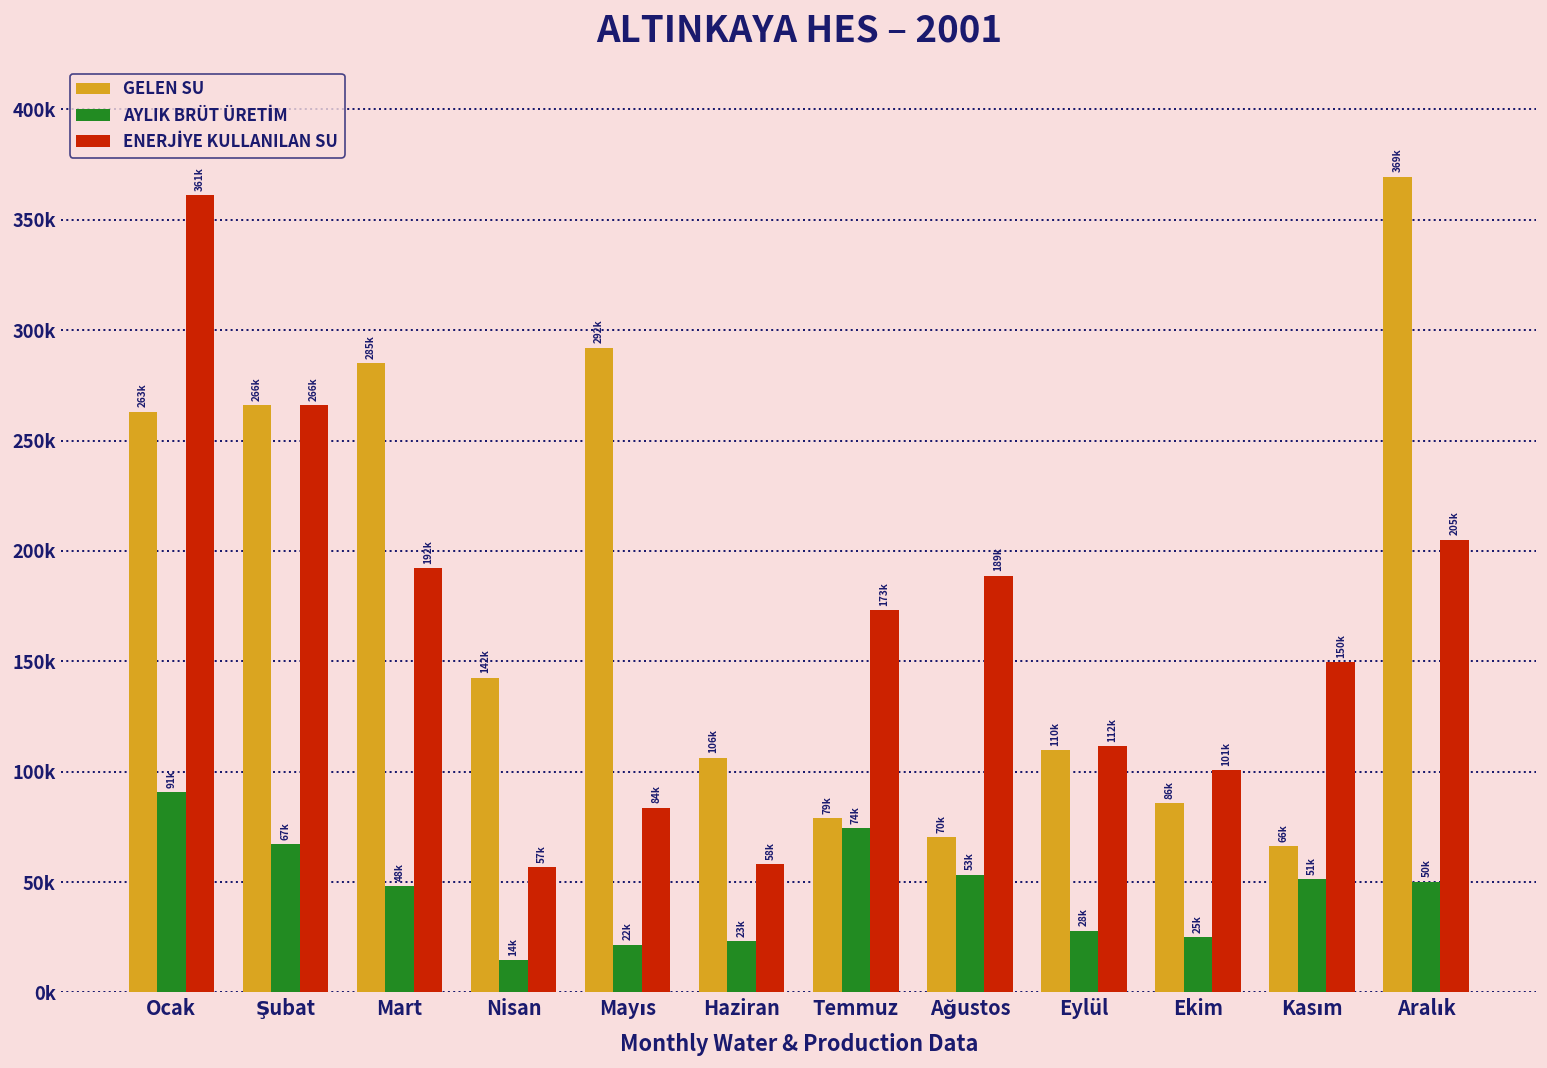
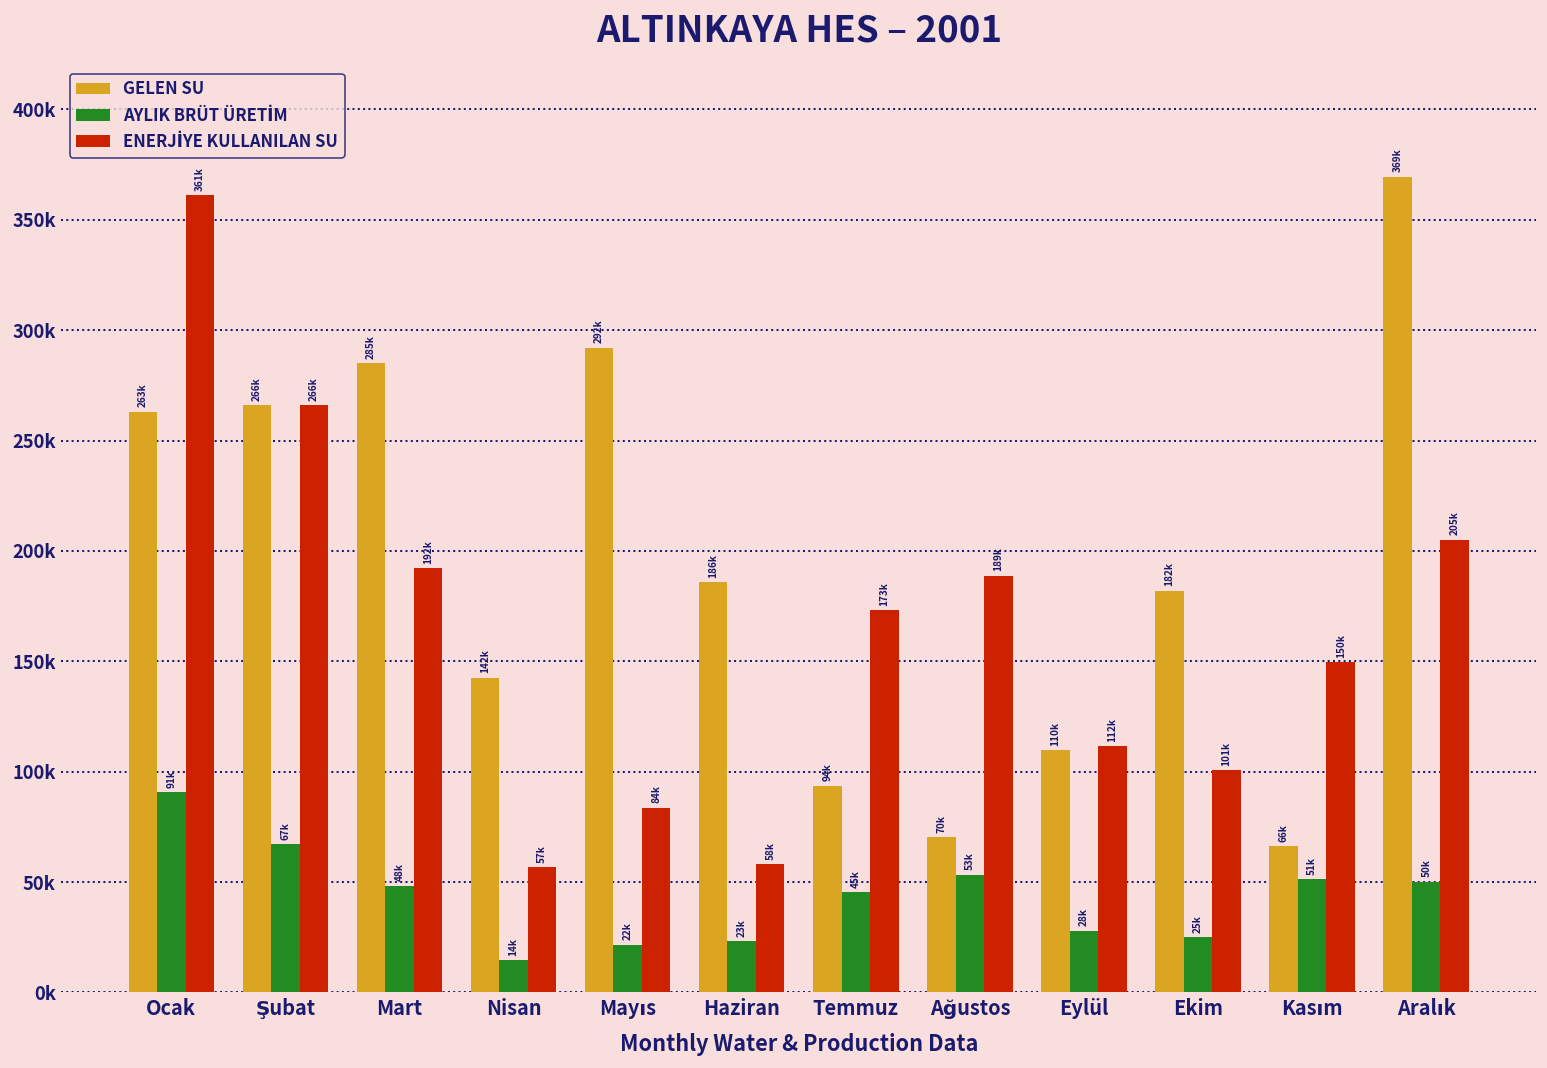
GELEN SU, Haziran: 106k -> 186k
GELEN SU, Temmuz: 79k -> 94k
AYLIK BRÜT ÜRETİM, Temmuz: 74k -> 45k
GELEN SU, Ekim: 86k -> 182k
